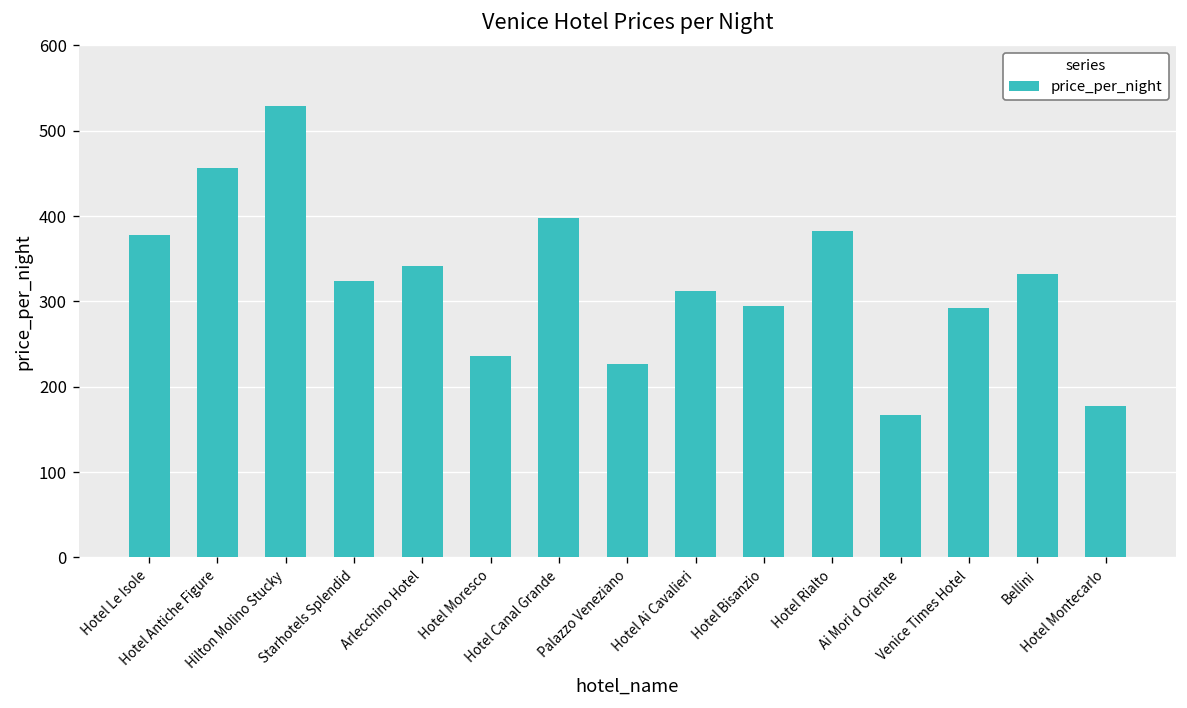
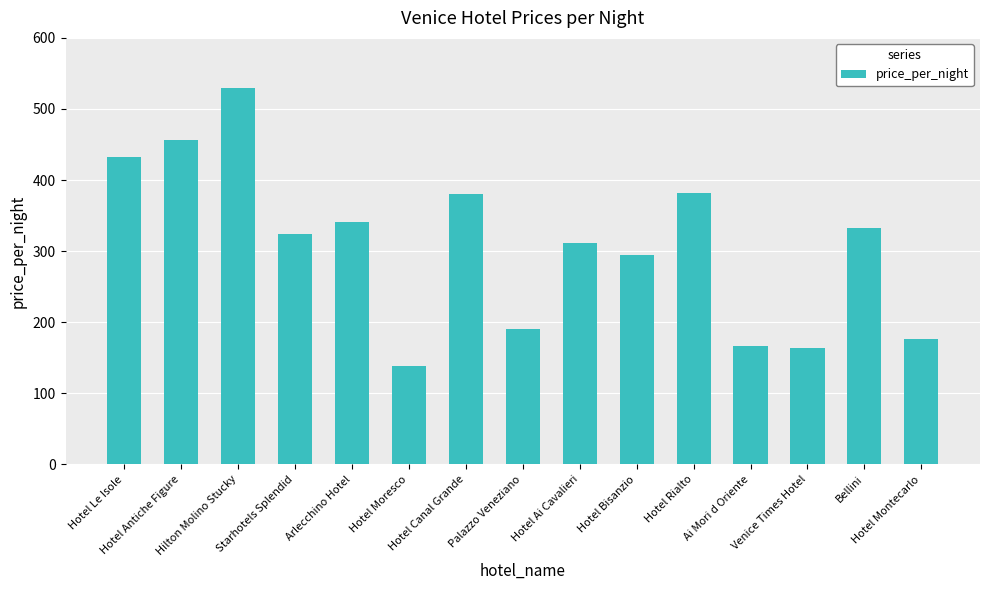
Hotel Le Isole: 380 -> 430
Hotel Moresco: 240 -> 140
Hotel Canal Grande: 400 -> 380
Palazzo Veneziano: 230 -> 190
Venice Times Hotel: 290 -> 160
